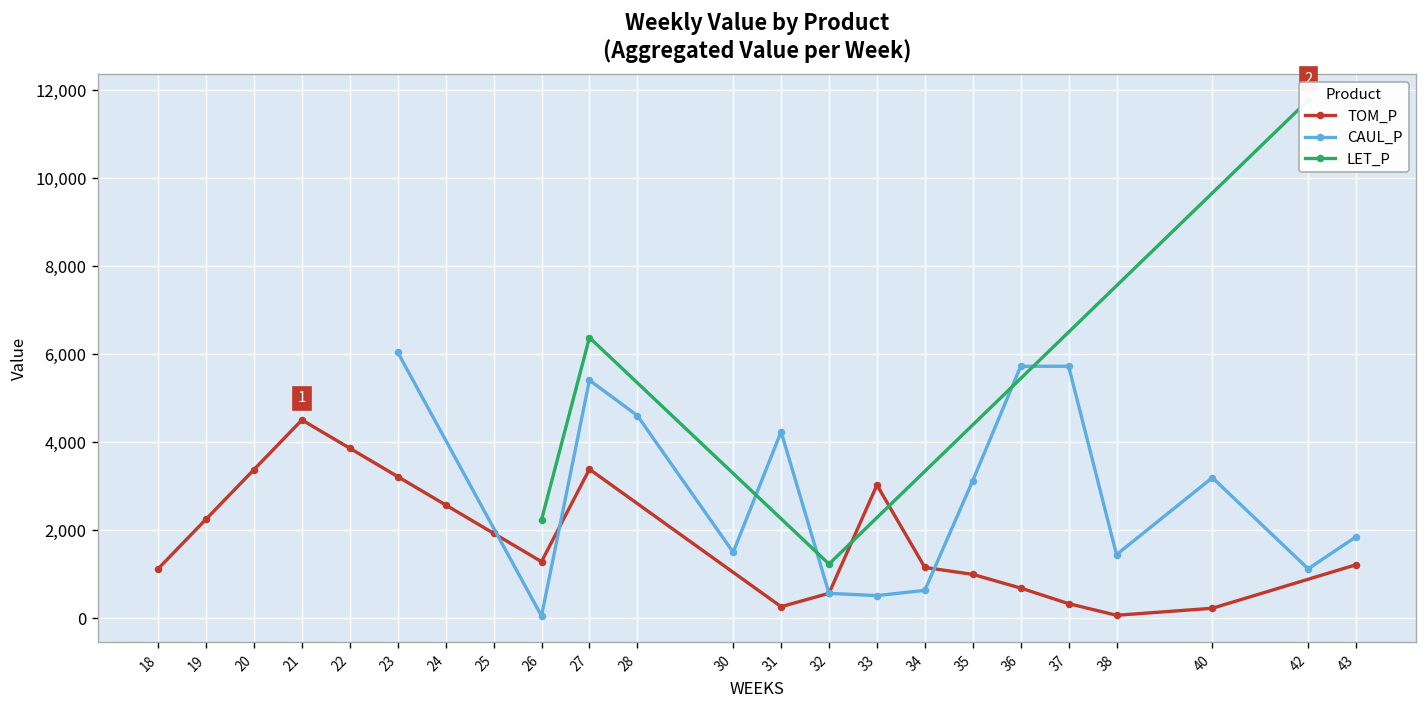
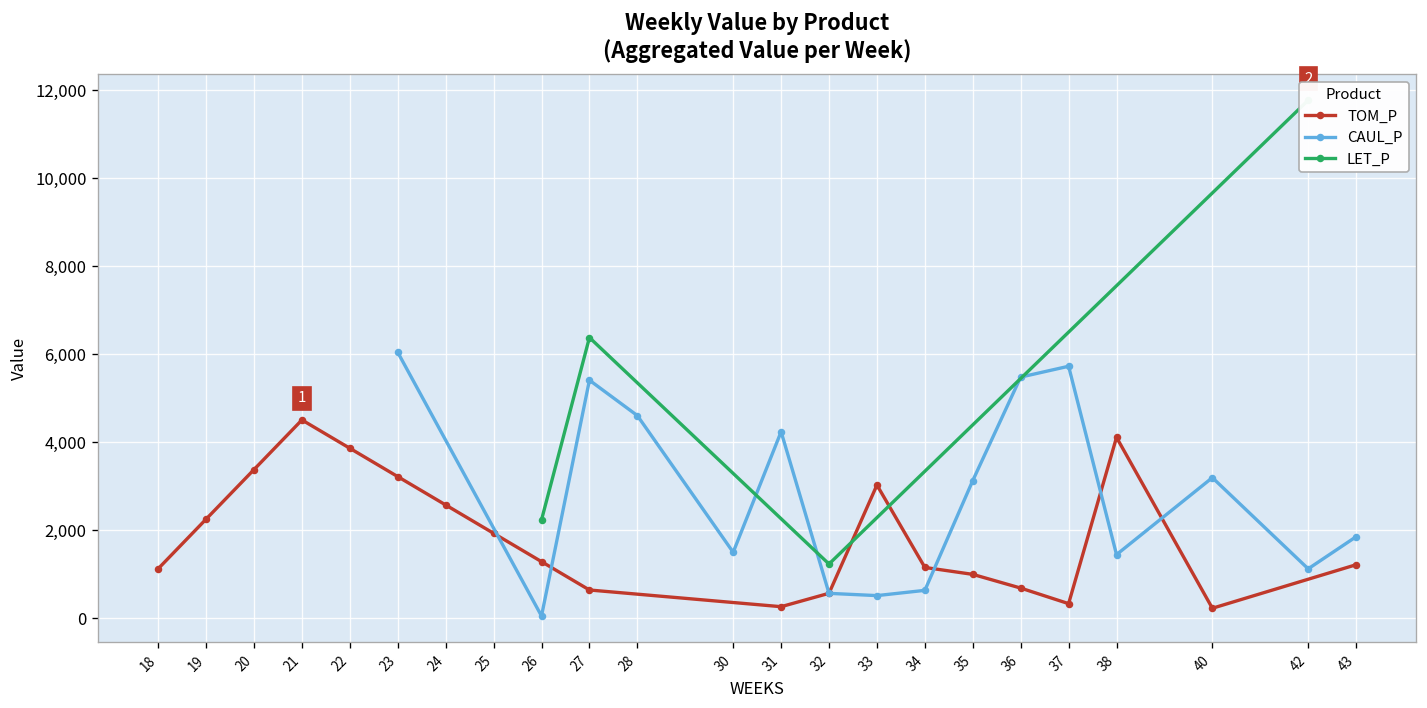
TOM_P, 27: 3,400 -> 600
CAUL_P, 36: 5,700 -> 5,500
TOM_P, 38: 100 -> 4,100
